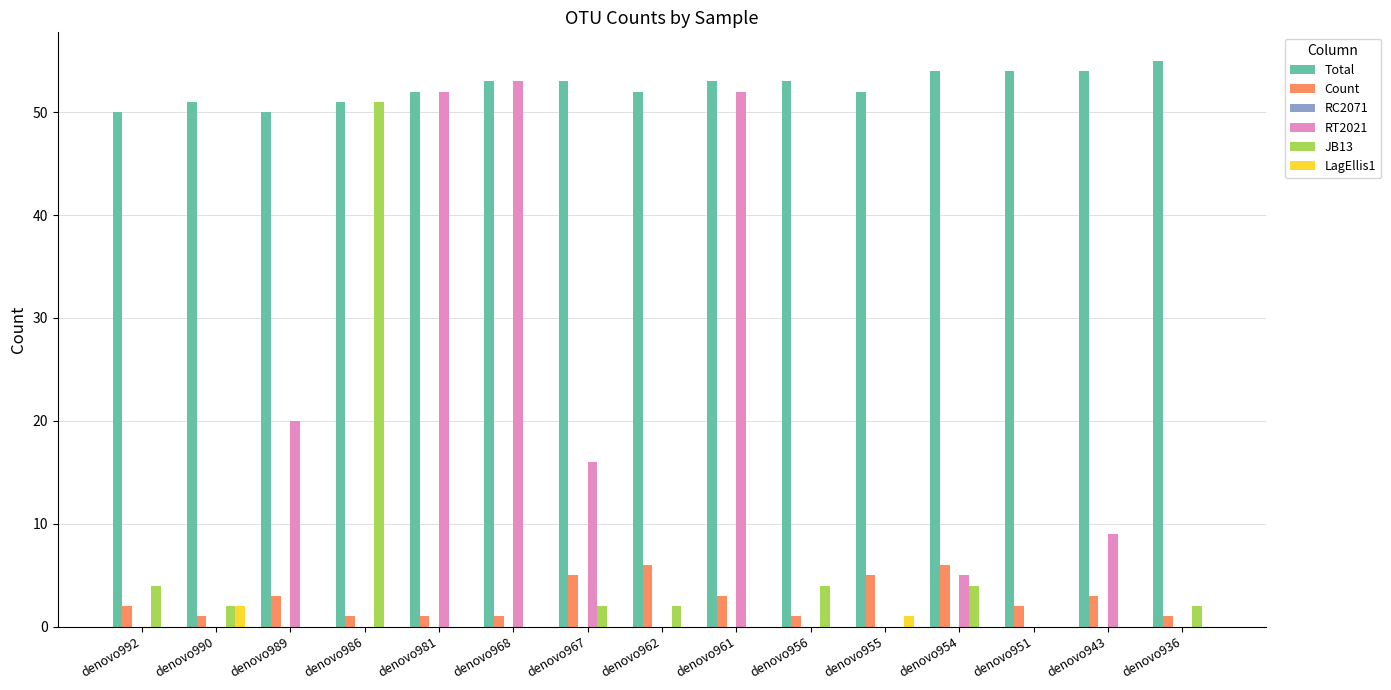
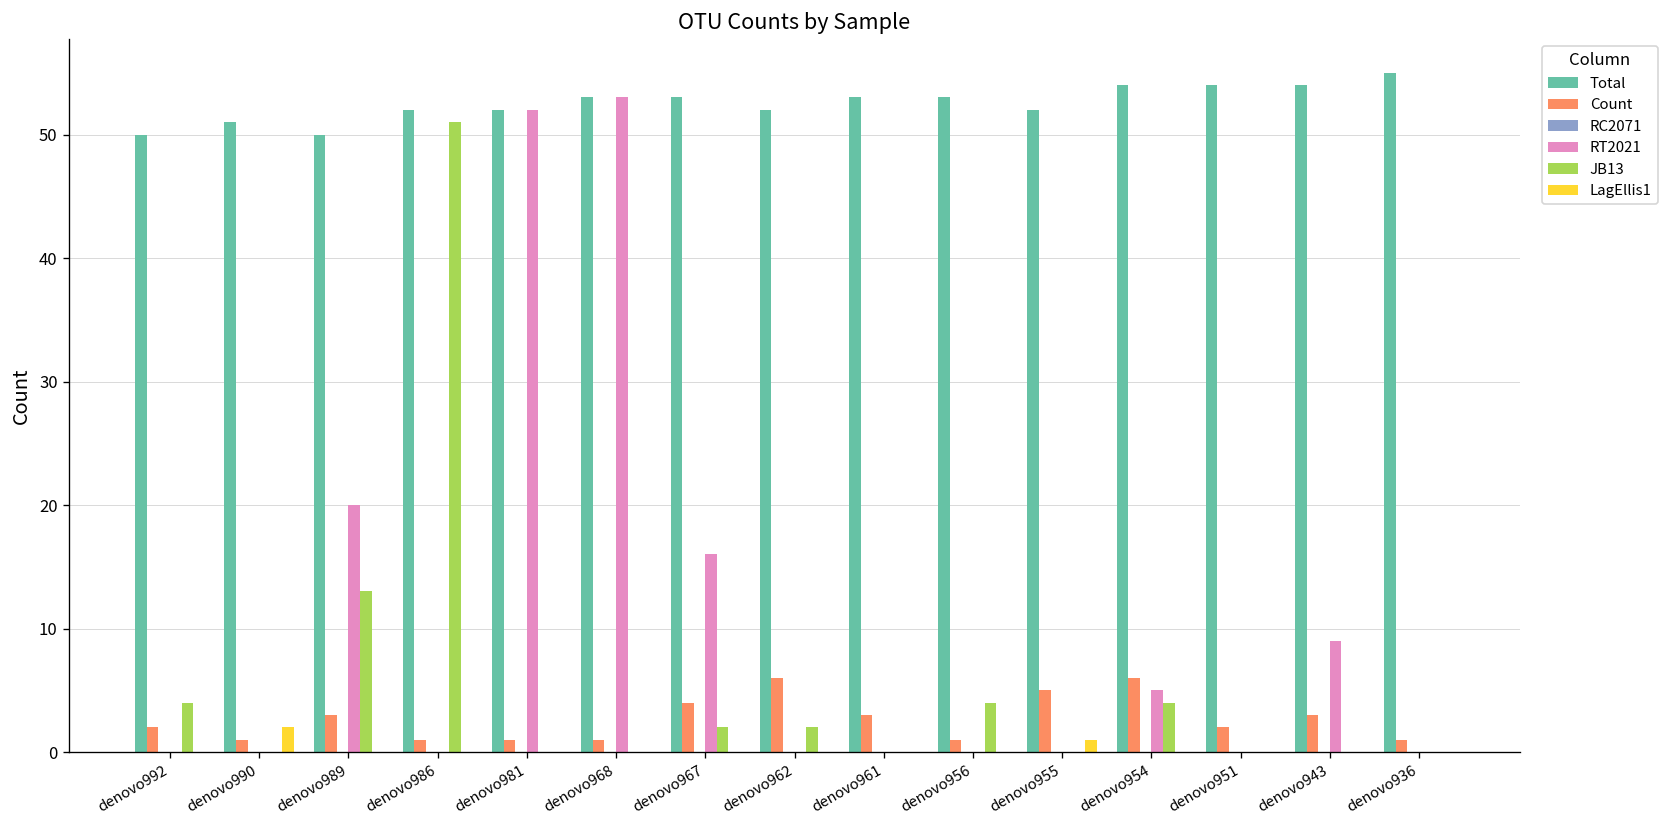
JB13, denovo990: 2 -> 0
JB13, denovo989: 0 -> 13
Total, denovo986: 51 -> 52
Count, denovo967: 5 -> 4
RT2021, denovo961: 52 -> 0
JB13, denovo936: 2 -> 0
